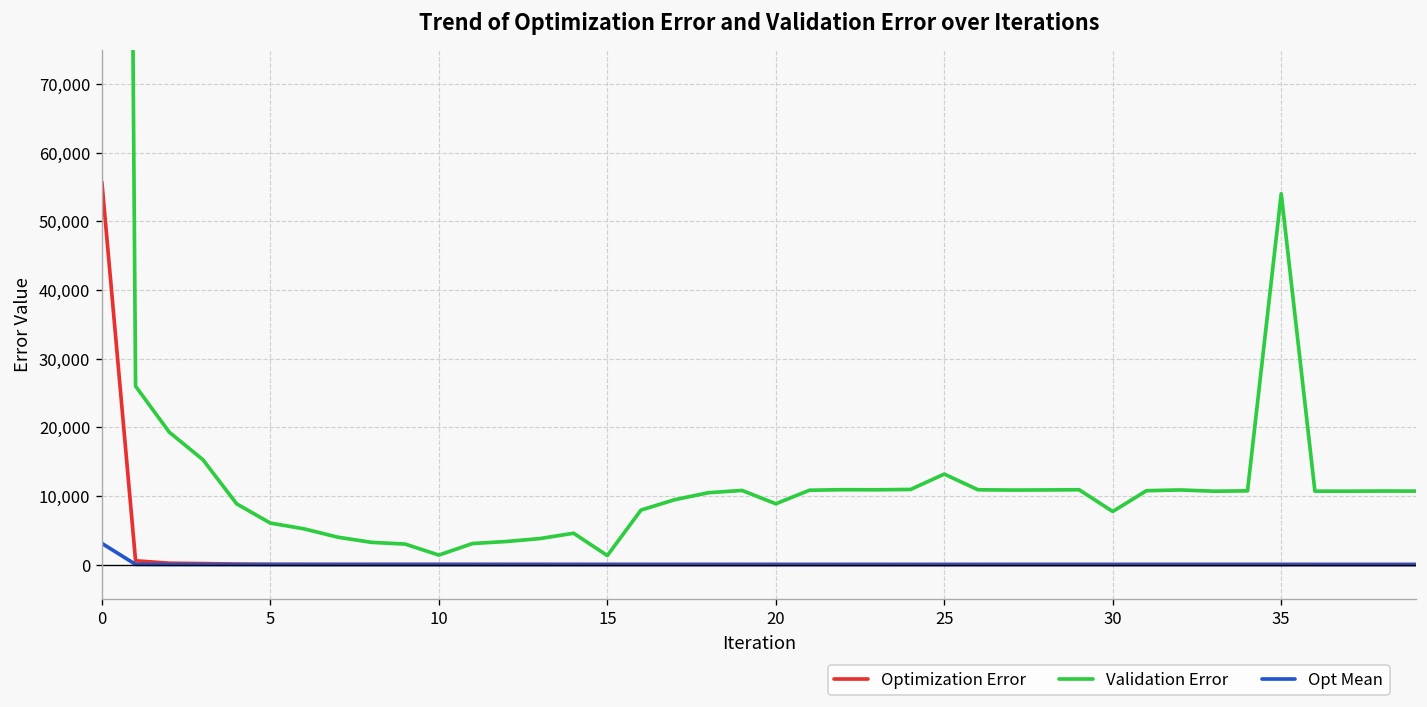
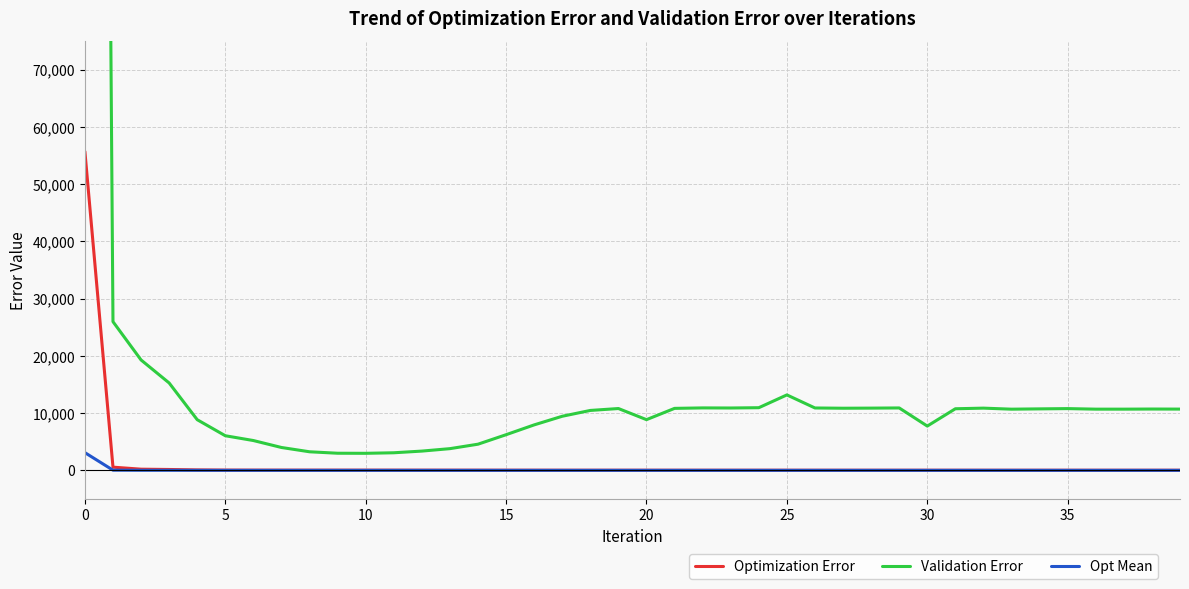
Validation Error, 10: 1,000 -> 3,000
Validation Error, 15: 1,000 -> 6,000
Validation Error, 35: 54,000 -> 11,000
